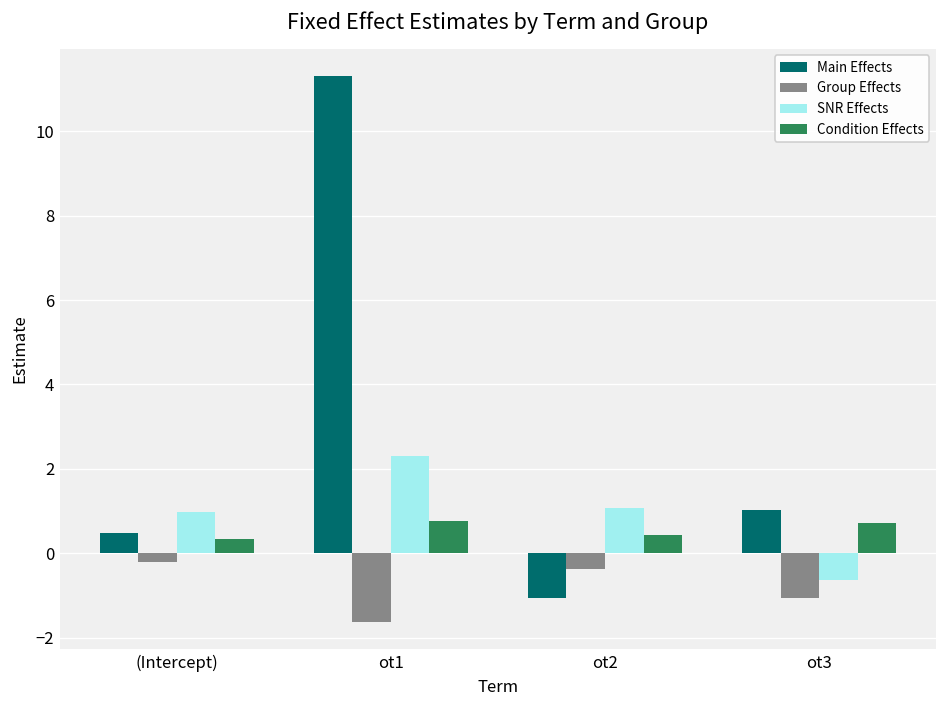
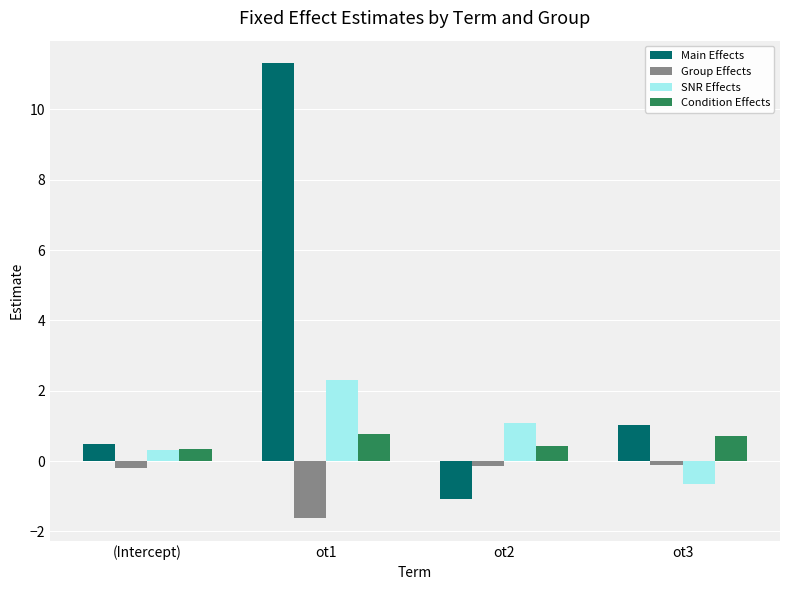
SNR Effects, (Intercept): 1.0 -> 0.3
Group Effects, ot2: -0.4 -> -0.1
Group Effects, ot3: -1.1 -> -0.1
